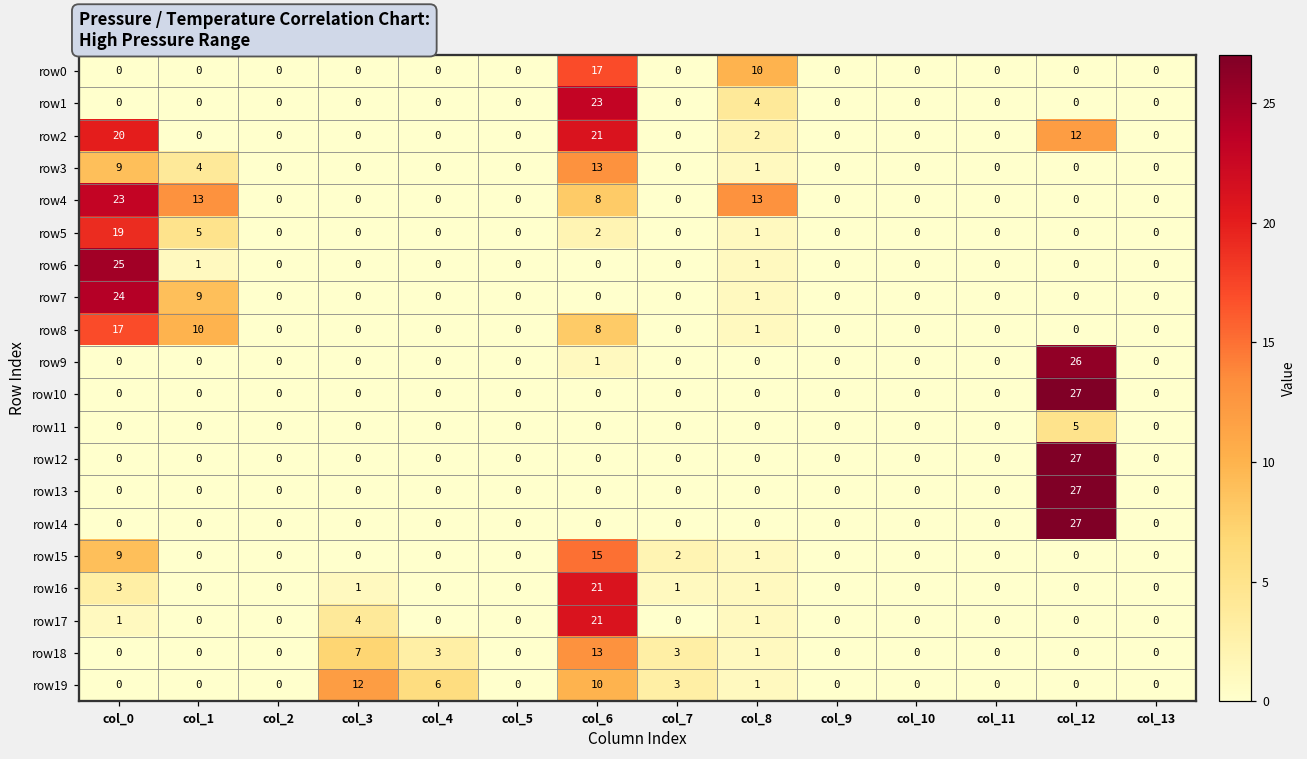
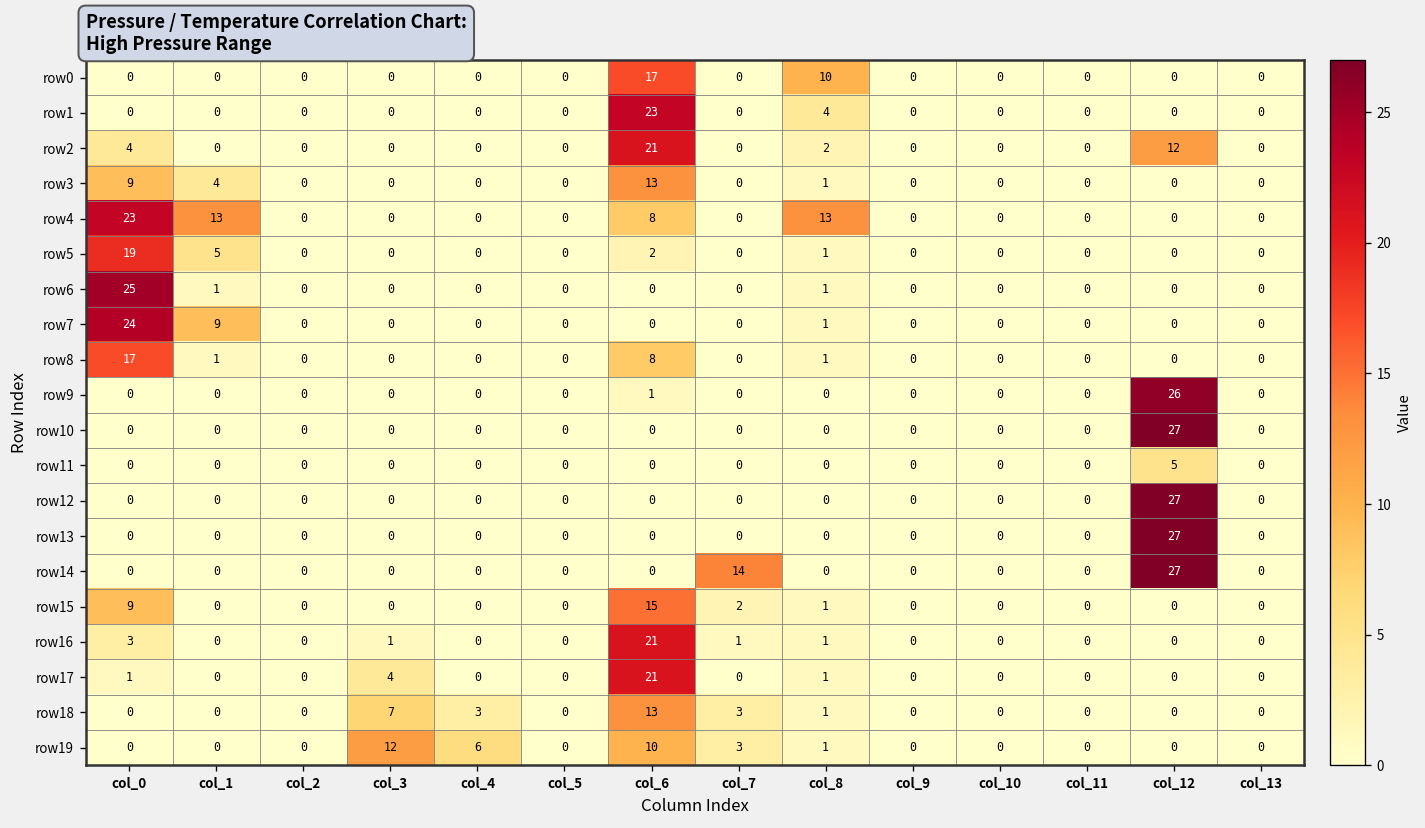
row2, col_0: 20 -> 4
row8, col_1: 10 -> 1
row14, col_7: 0 -> 14
